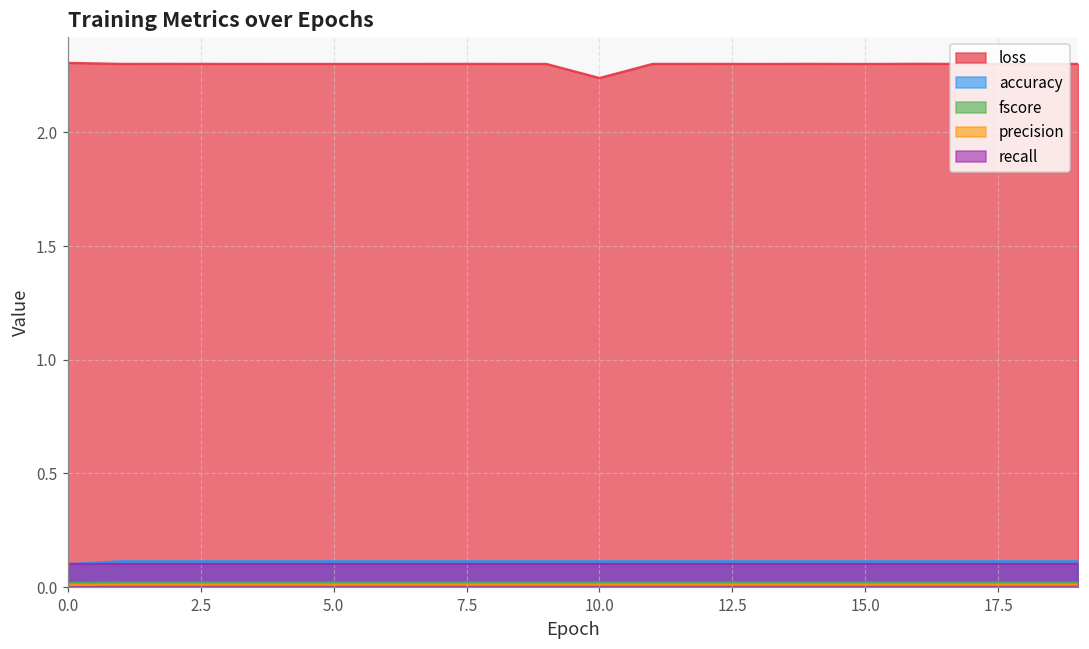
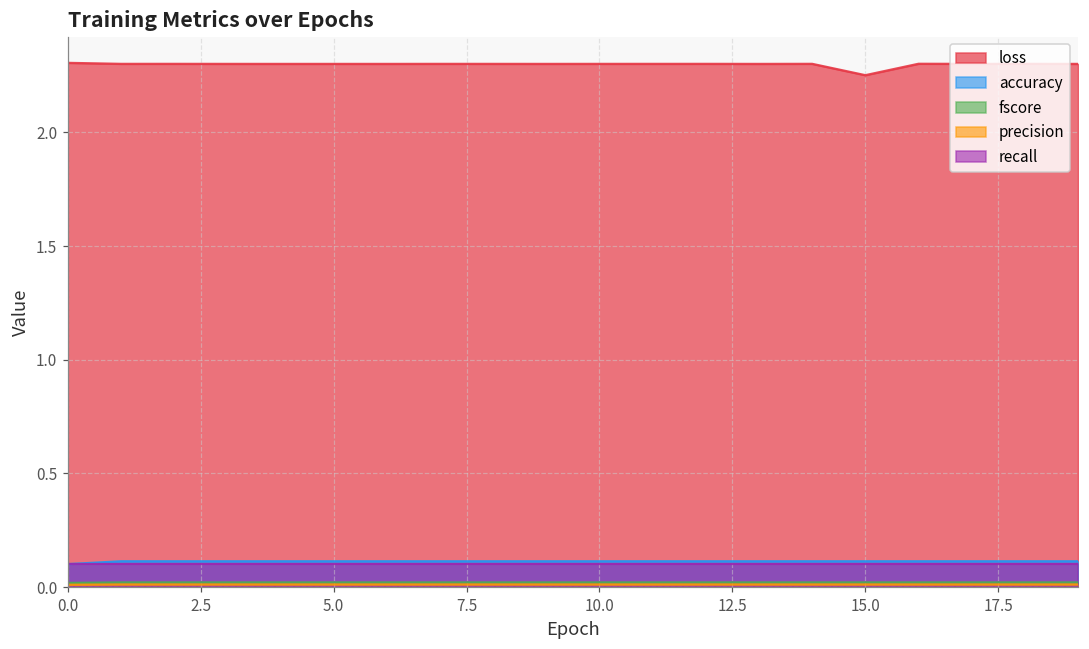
loss, 10.0: 2.24 -> 2.30
loss, 15.0: 2.30 -> 2.25
